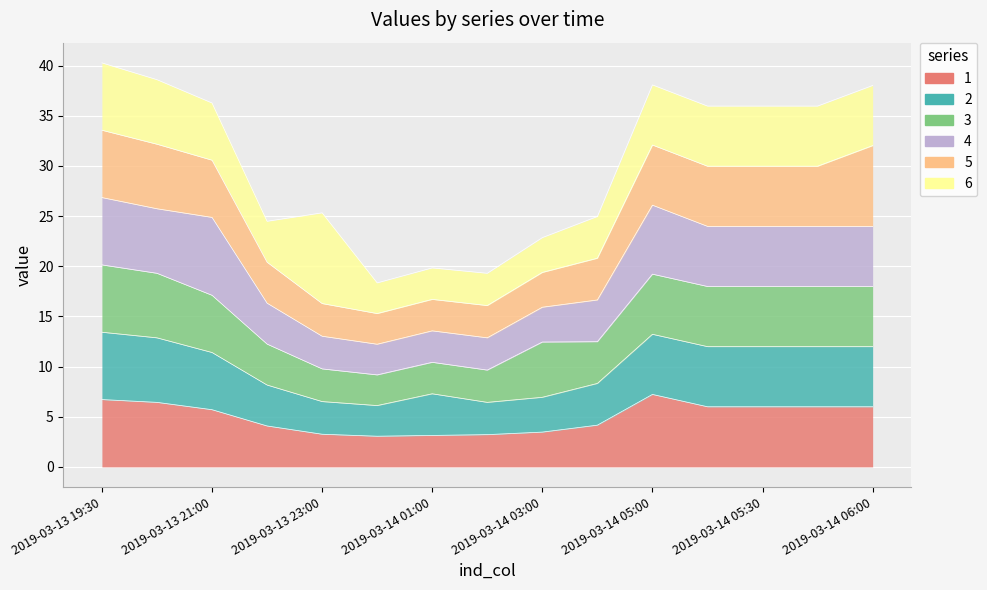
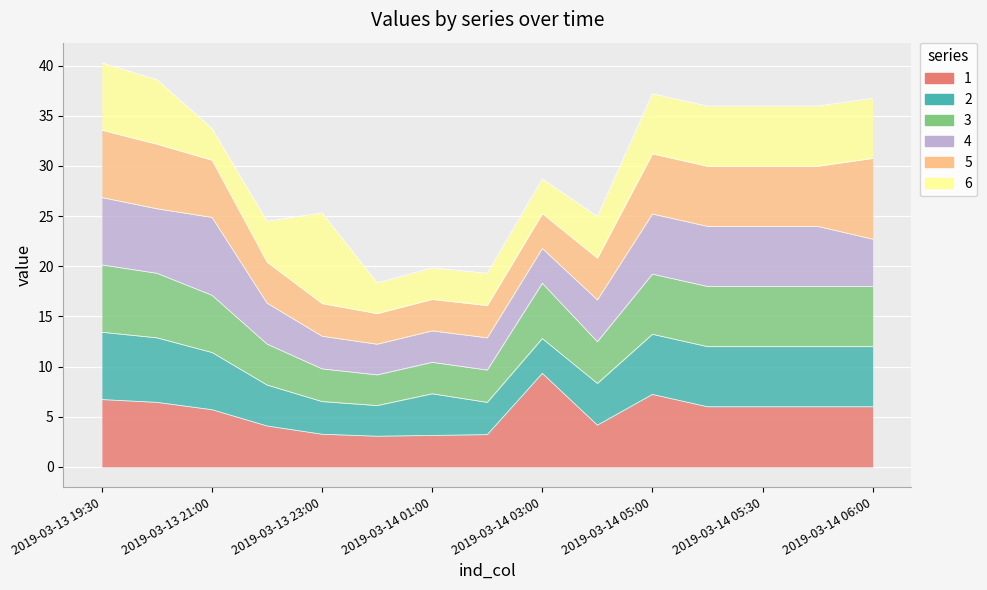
6, 2019-03-13 21:00: 5.7 -> 3.2
1, 2019-03-14 03:00: 3.5 -> 9.3
4, 2019-03-14 05:00: 6.9 -> 6.0
4, 2019-03-14 06:00: 6.0 -> 4.7
